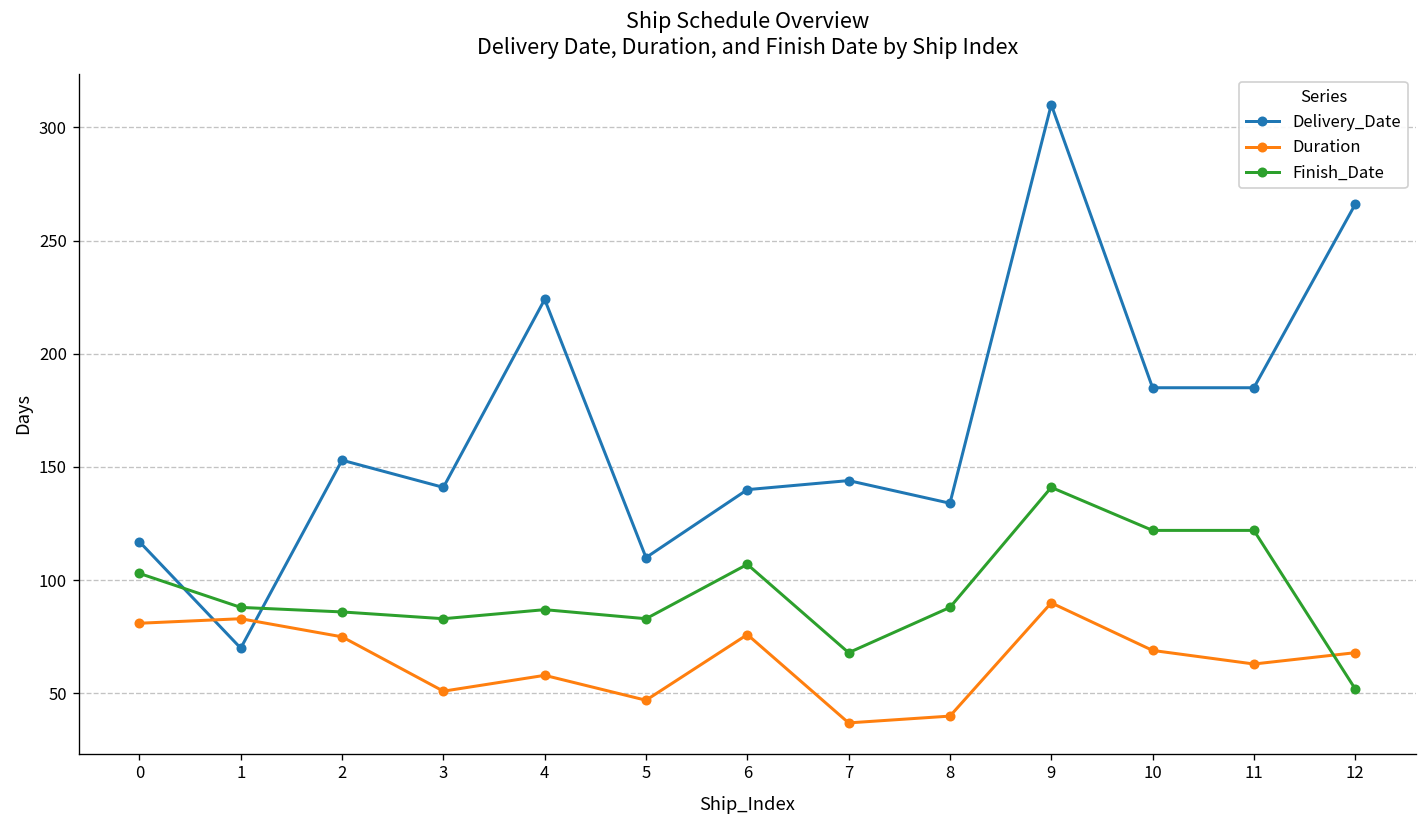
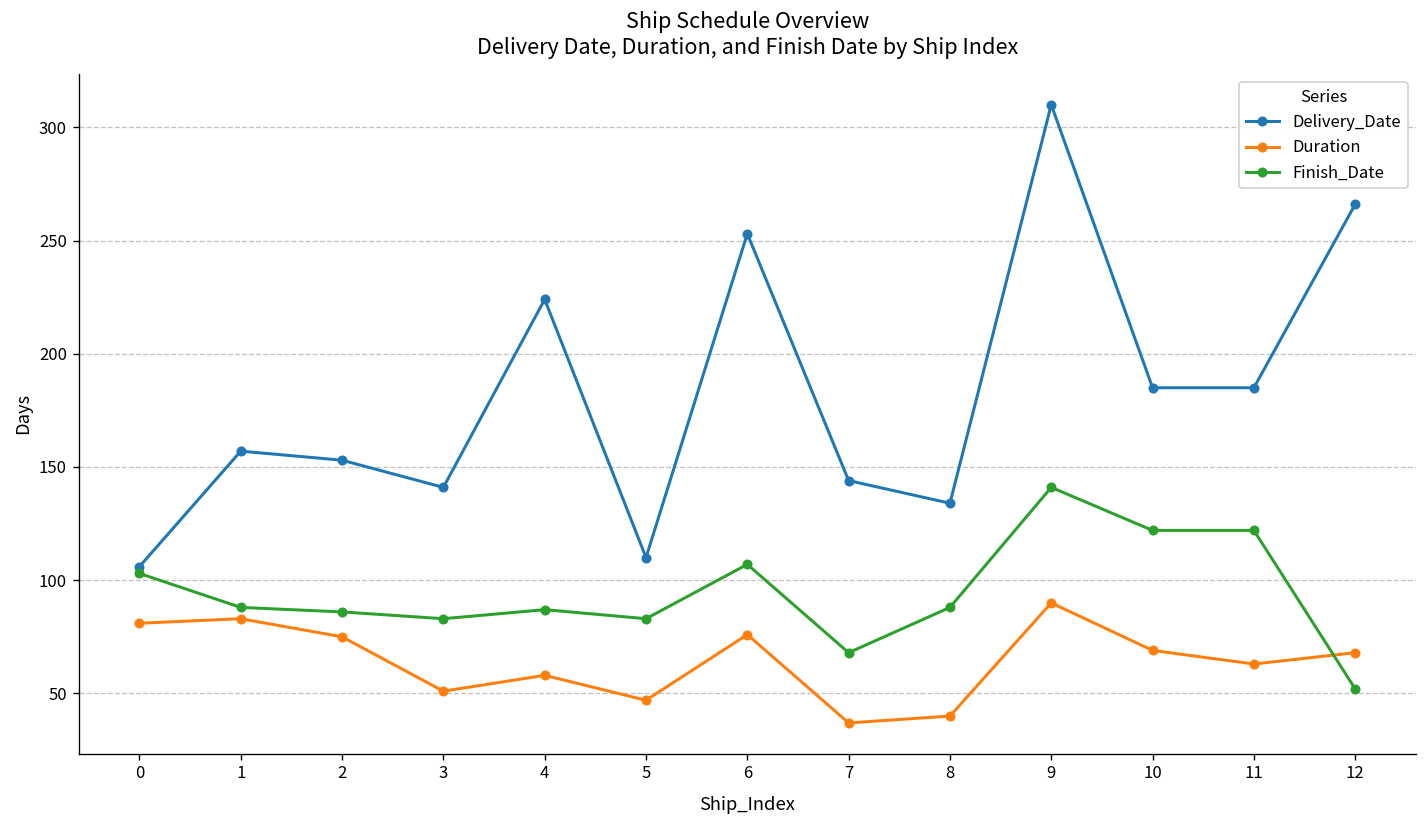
Delivery_Date, 0: 117 -> 106
Delivery_Date, 1: 70 -> 157
Delivery_Date, 6: 140 -> 253
